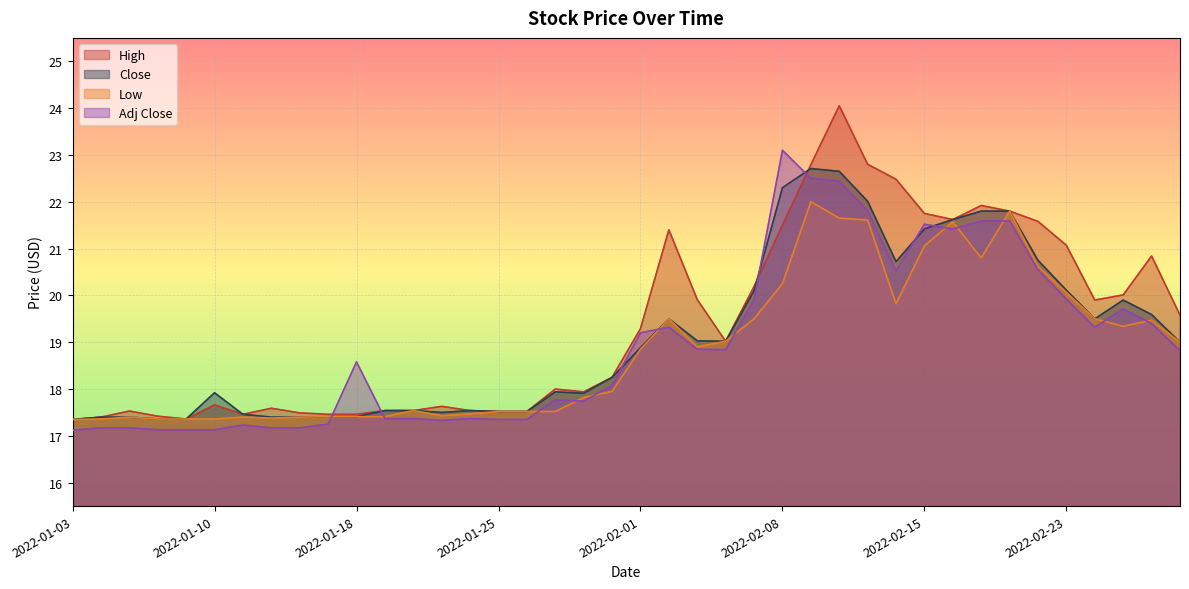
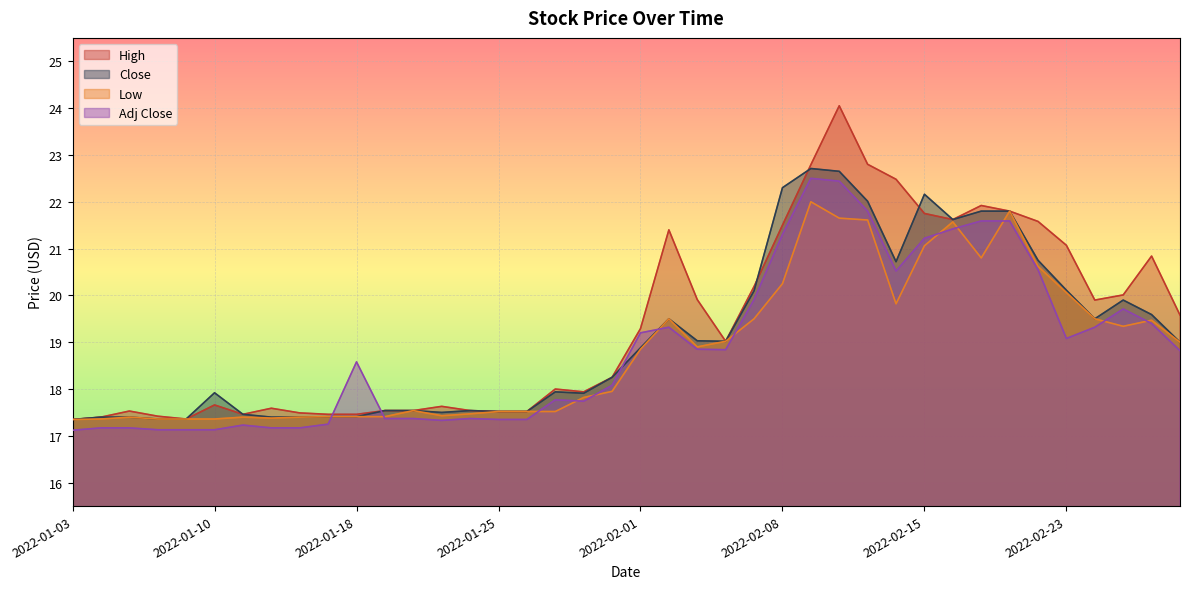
Adj Close, 2022-02-08: 23.1 -> 21.3
Close, 2022-02-15: 21.4 -> 22.2
Adj Close, 2022-02-15: 21.5 -> 21.2
Adj Close, 2022-02-23: 19.9 -> 19.1
